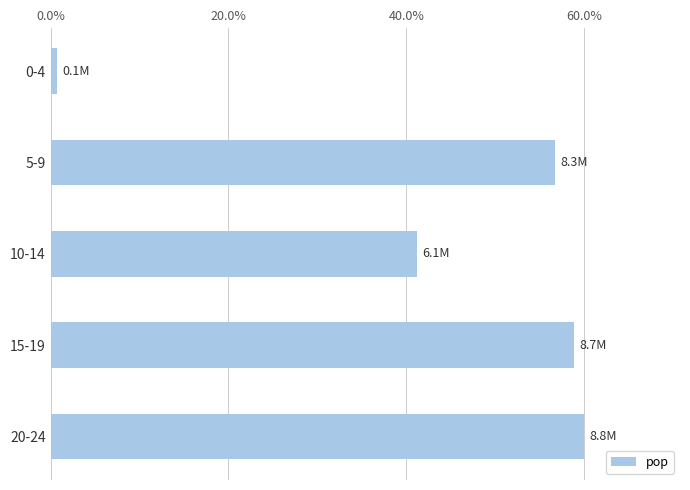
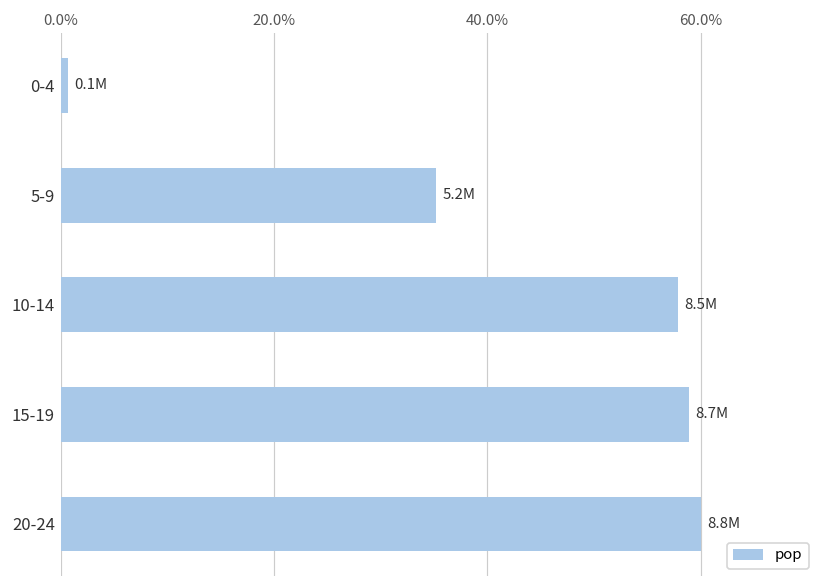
5-9: 8.3M -> 5.2M
10-14: 6.1M -> 8.5M
